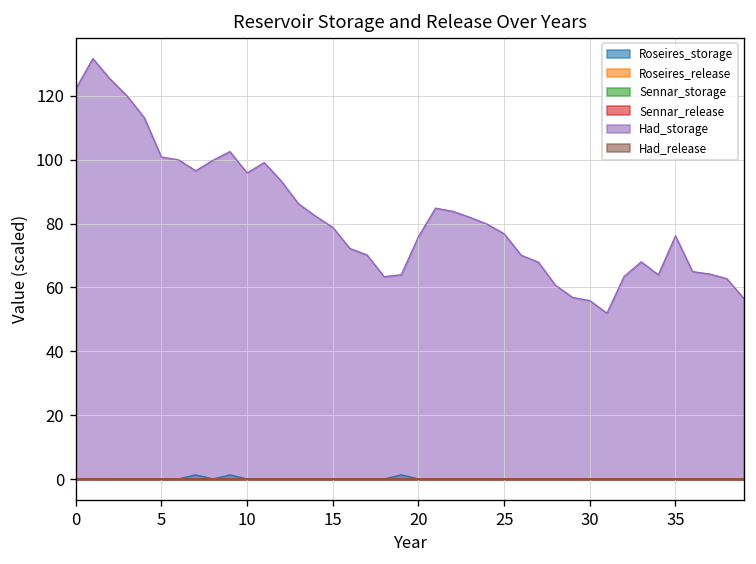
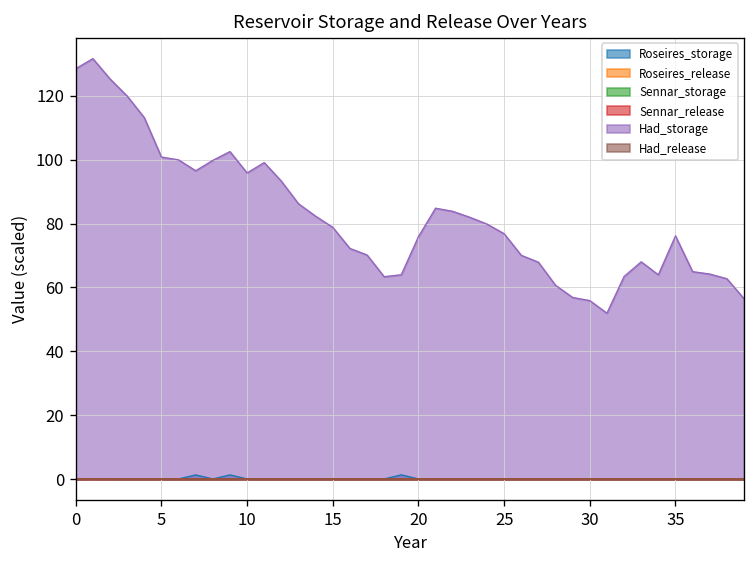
Had_storage, 0: 122 -> 128
